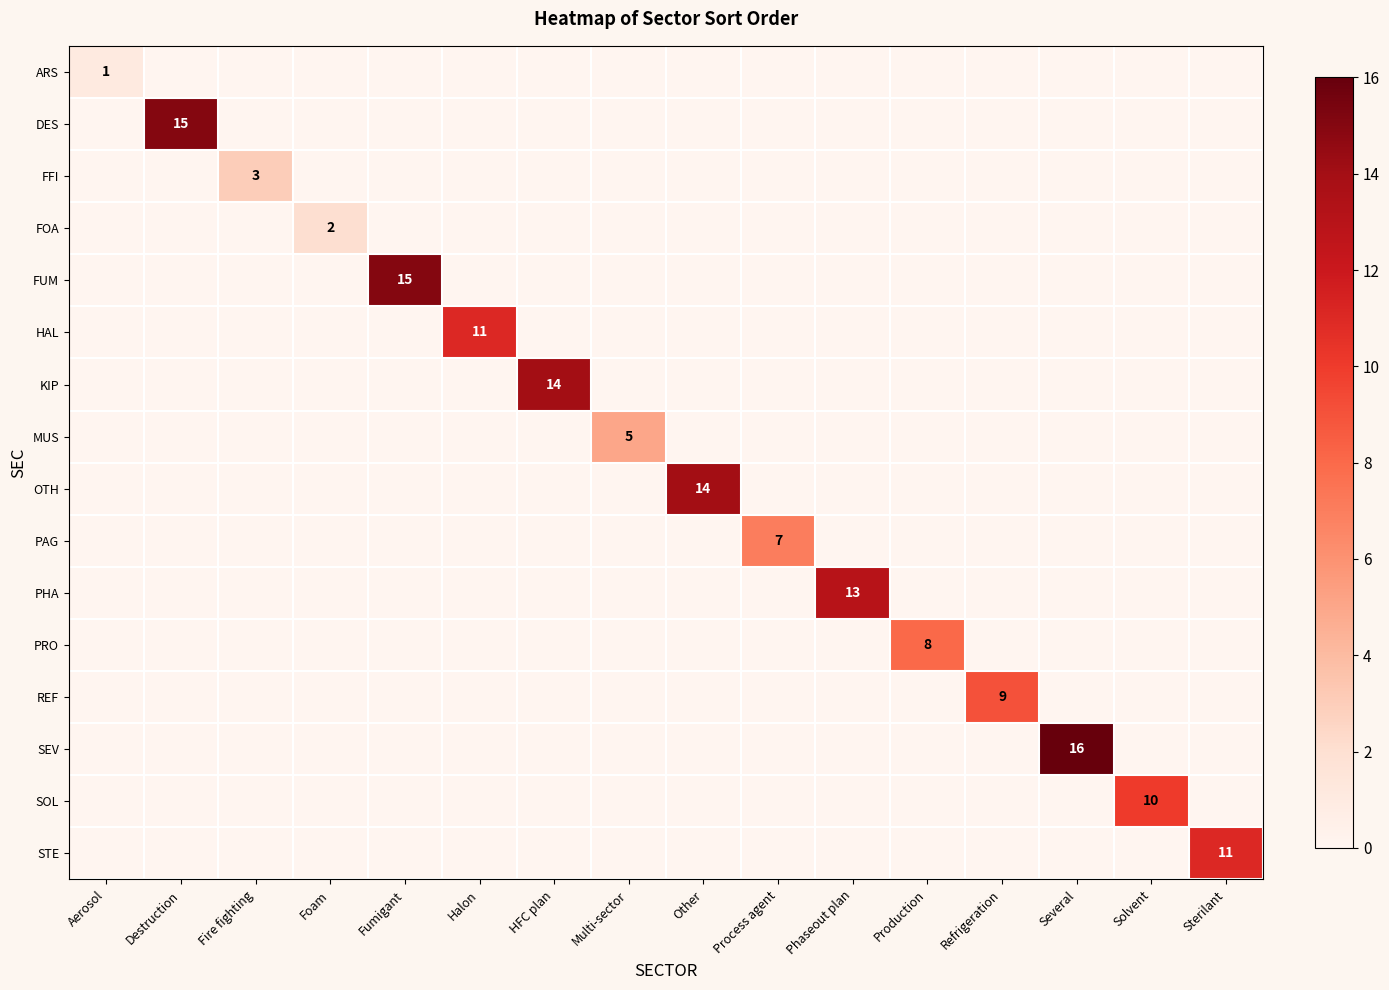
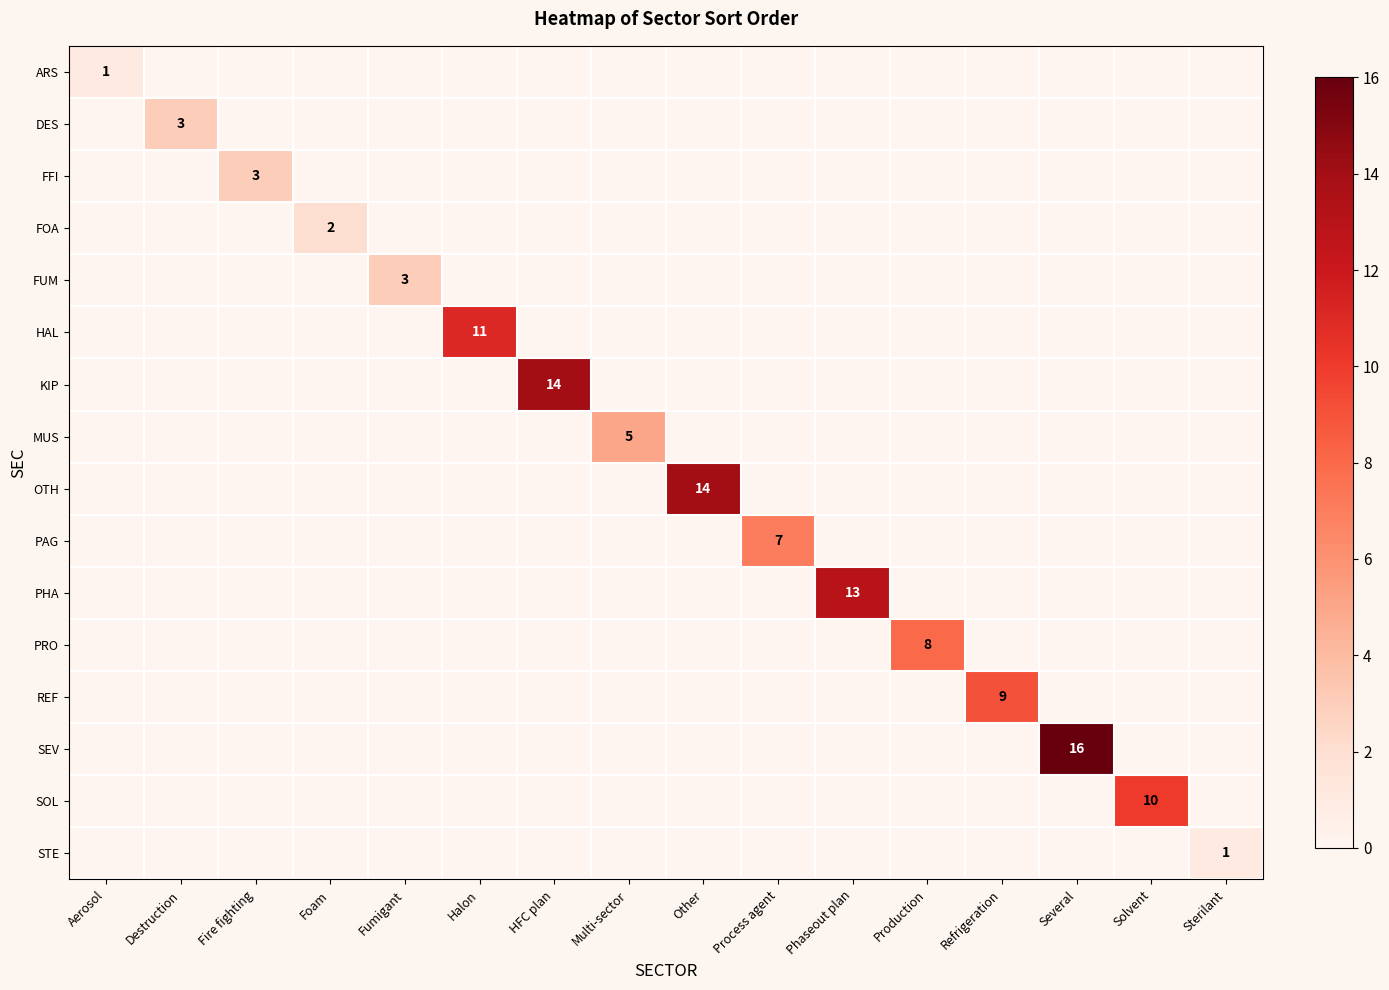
DES, Destruction: 15 -> 3
FUM, Fumigant: 15 -> 3
STE, Sterilant: 11 -> 1
